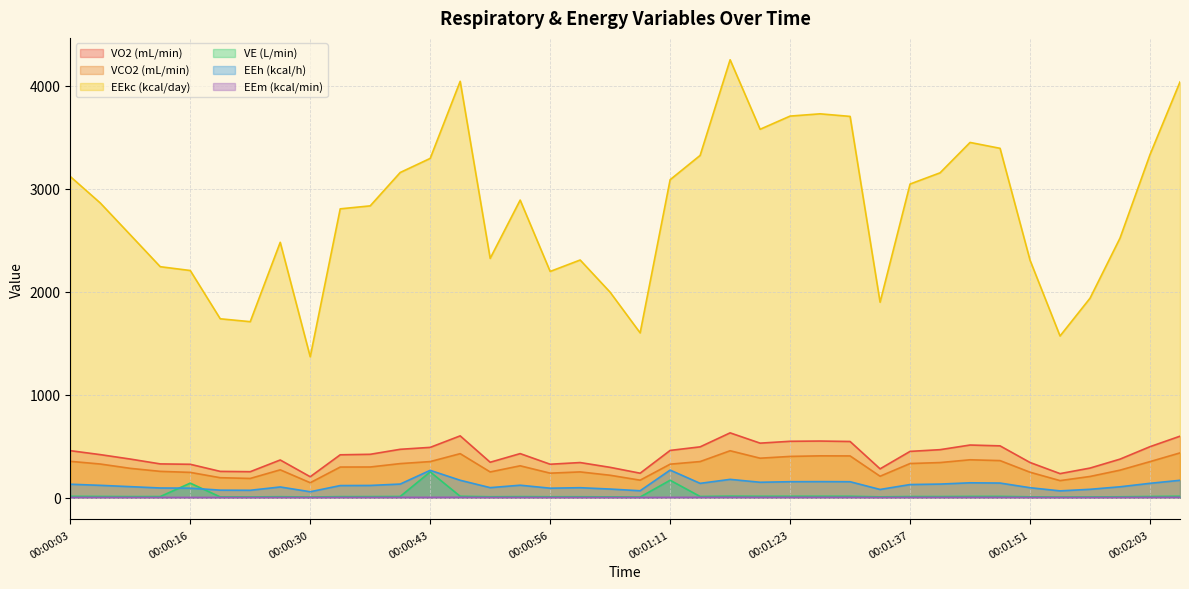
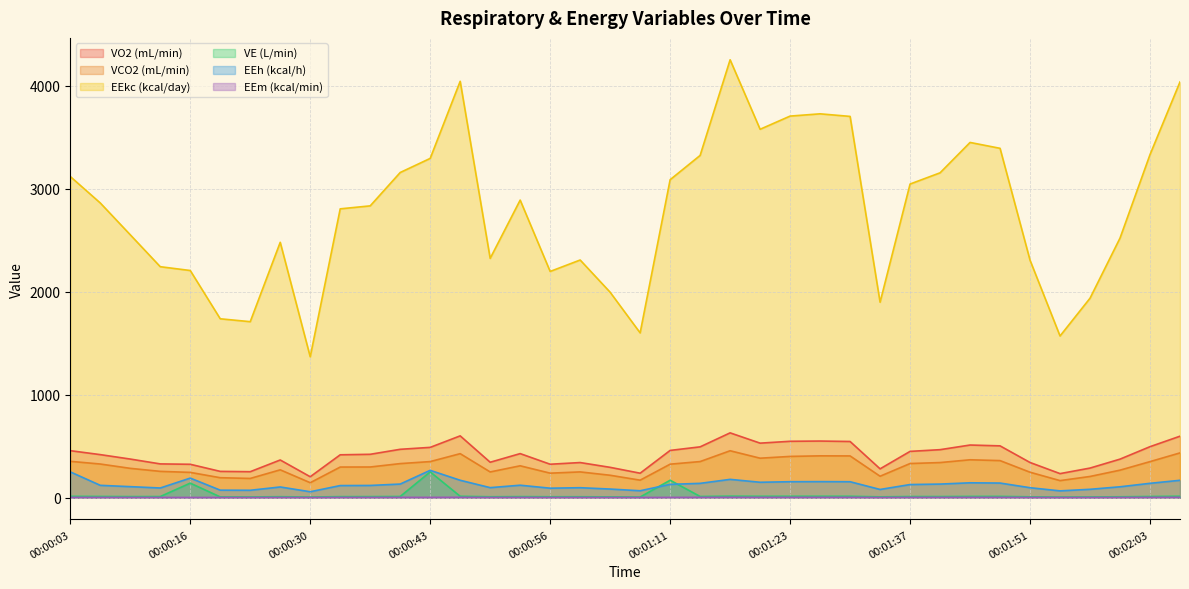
EEh (kcal/h), 00:00:03: 130 -> 250
EEh (kcal/h), 00:00:16: 90 -> 190
EEh (kcal/h), 00:01:11: 270 -> 130
